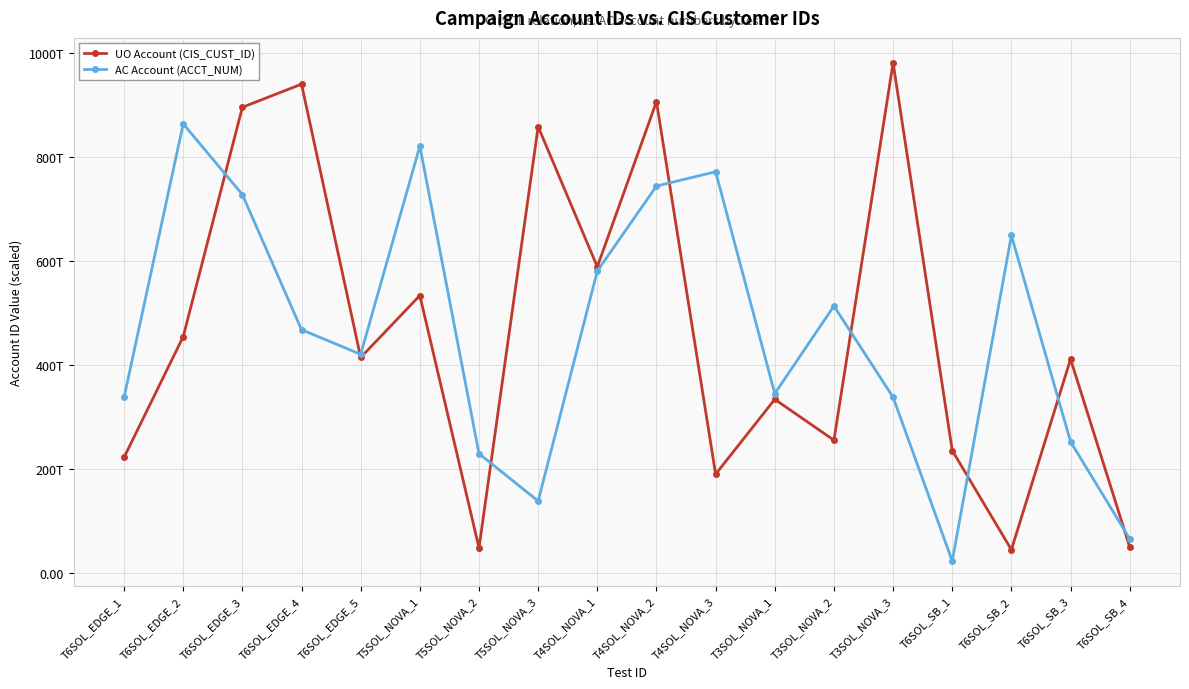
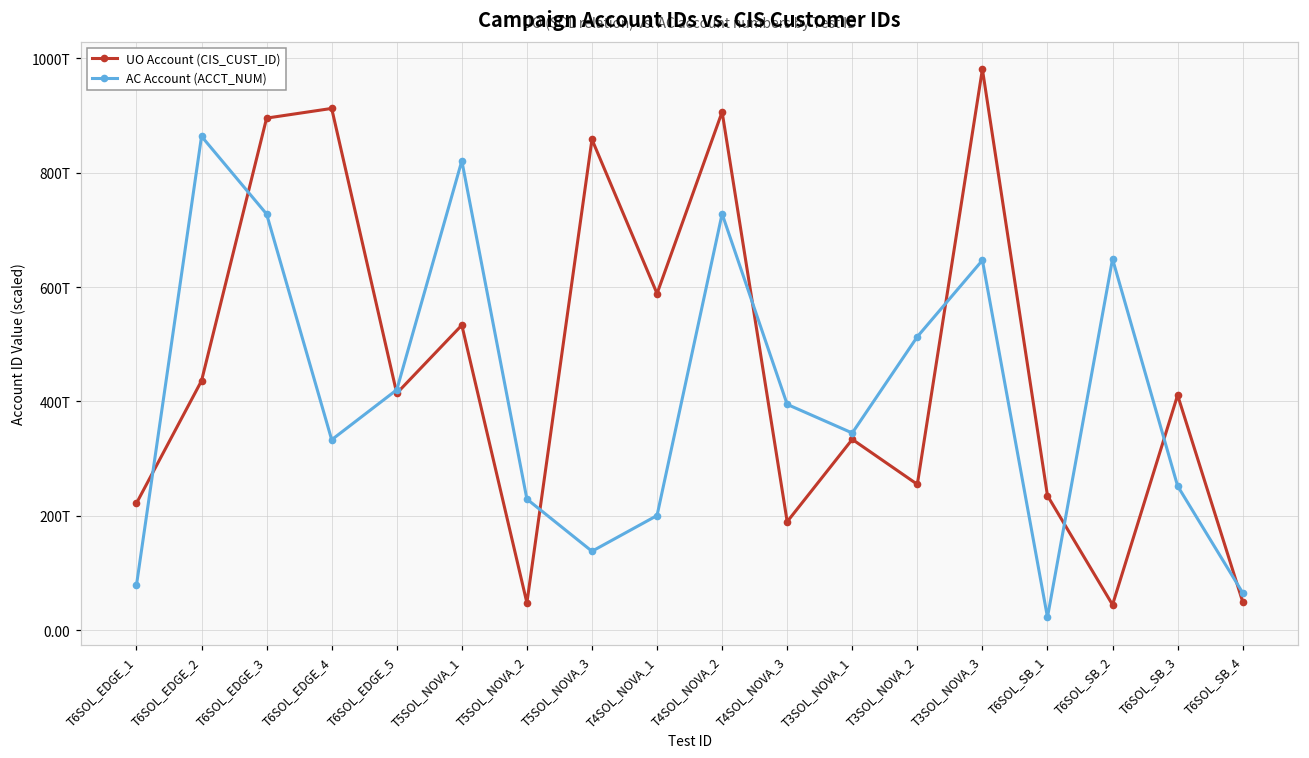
AC Account (ACCT_NUM), T6SOL_EDGE_1: 340T -> 80T
UO Account (CIS_CUST_ID), T6SOL_EDGE_2: 450T -> 440T
UO Account (CIS_CUST_ID), T6SOL_EDGE_4: 940T -> 910T
AC Account (ACCT_NUM), T6SOL_EDGE_4: 470T -> 330T
AC Account (ACCT_NUM), T4SOL_NOVA_1: 580T -> 200T
AC Account (ACCT_NUM), T4SOL_NOVA_2: 740T -> 730T
AC Account (ACCT_NUM), T4SOL_NOVA_3: 770T -> 390T
AC Account (ACCT_NUM), T3SOL_NOVA_3: 340T -> 650T
